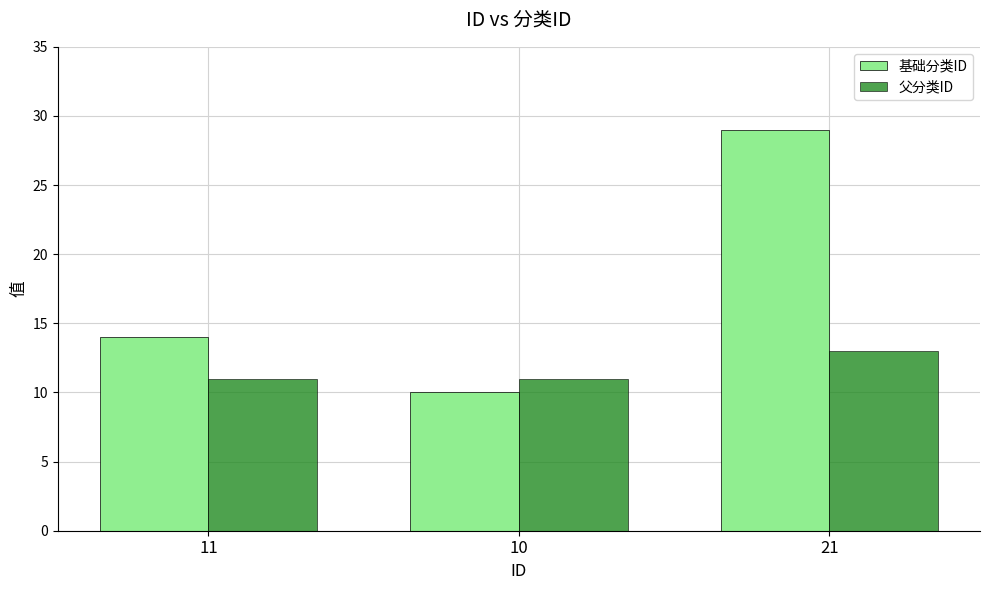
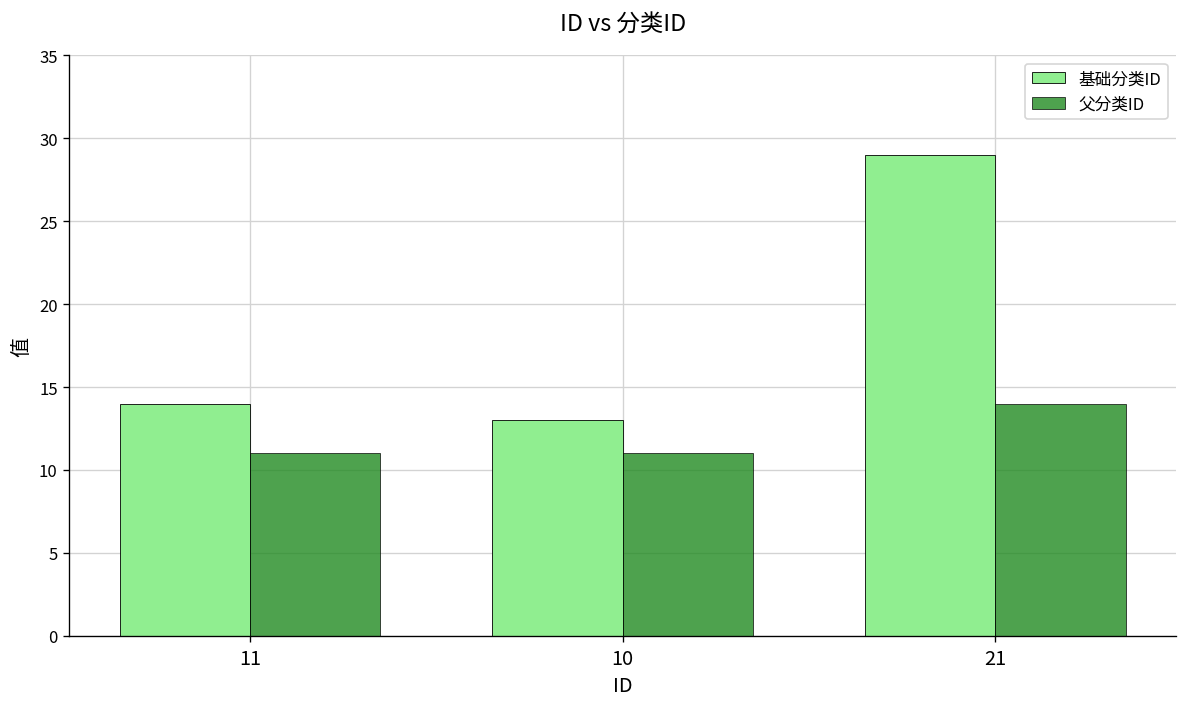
基础分类ID, 10: 10 -> 13
父分类ID, 21: 13 -> 14
